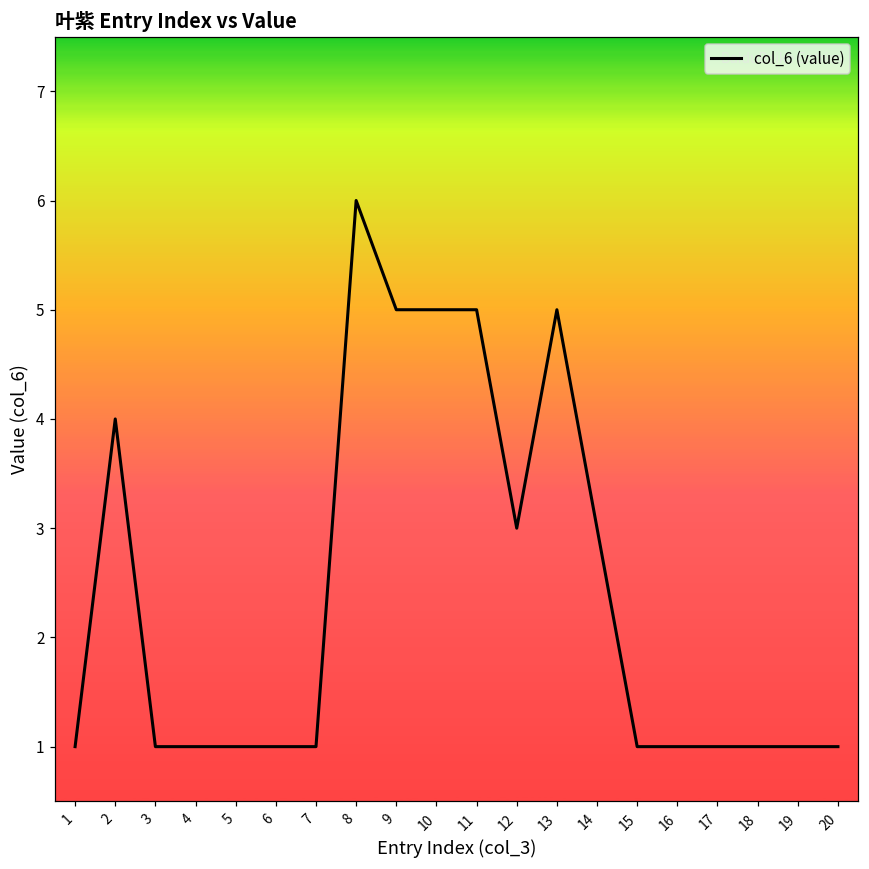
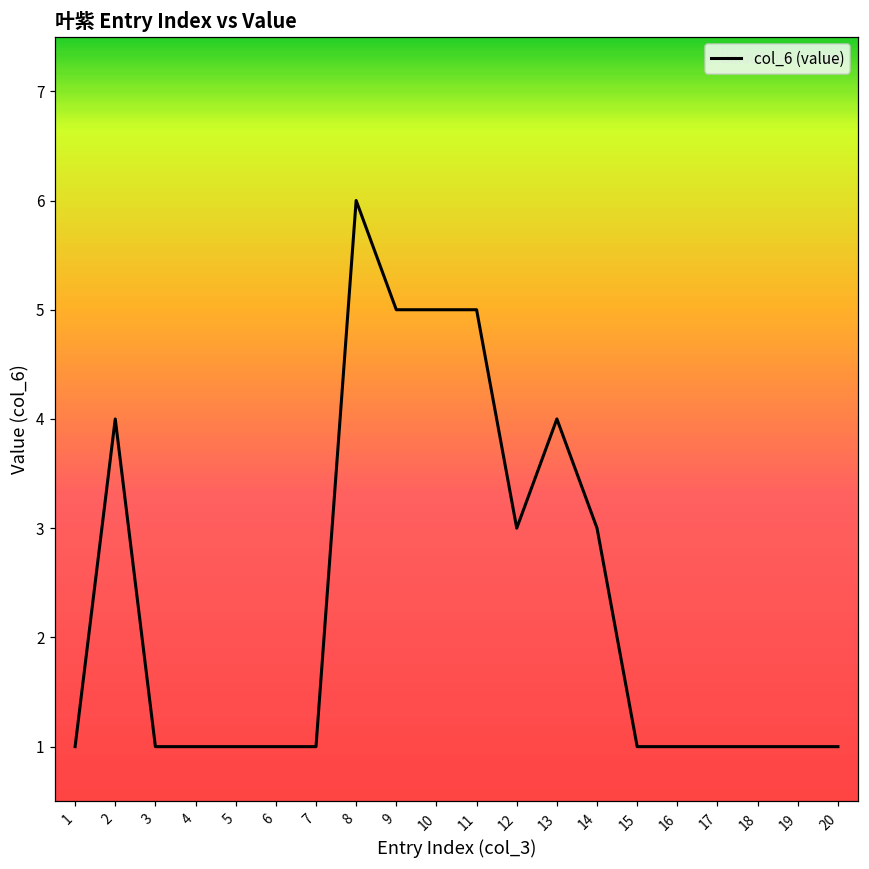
13: 5 -> 4
